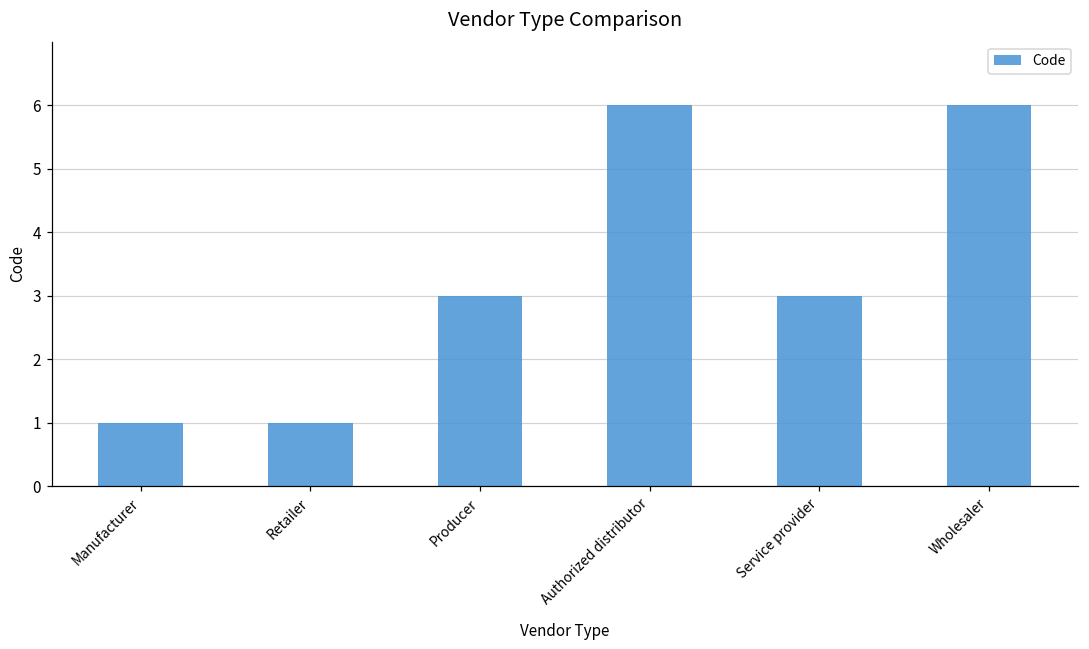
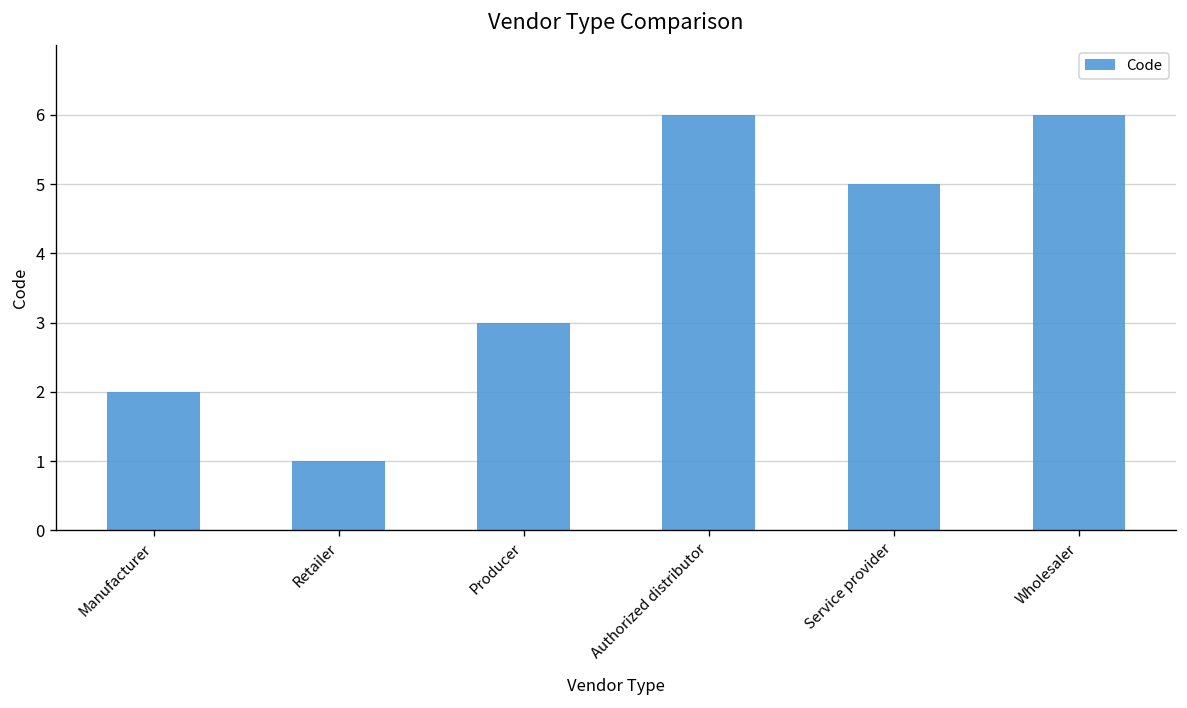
Manufacturer: 1 -> 2
Service provider: 3 -> 5
